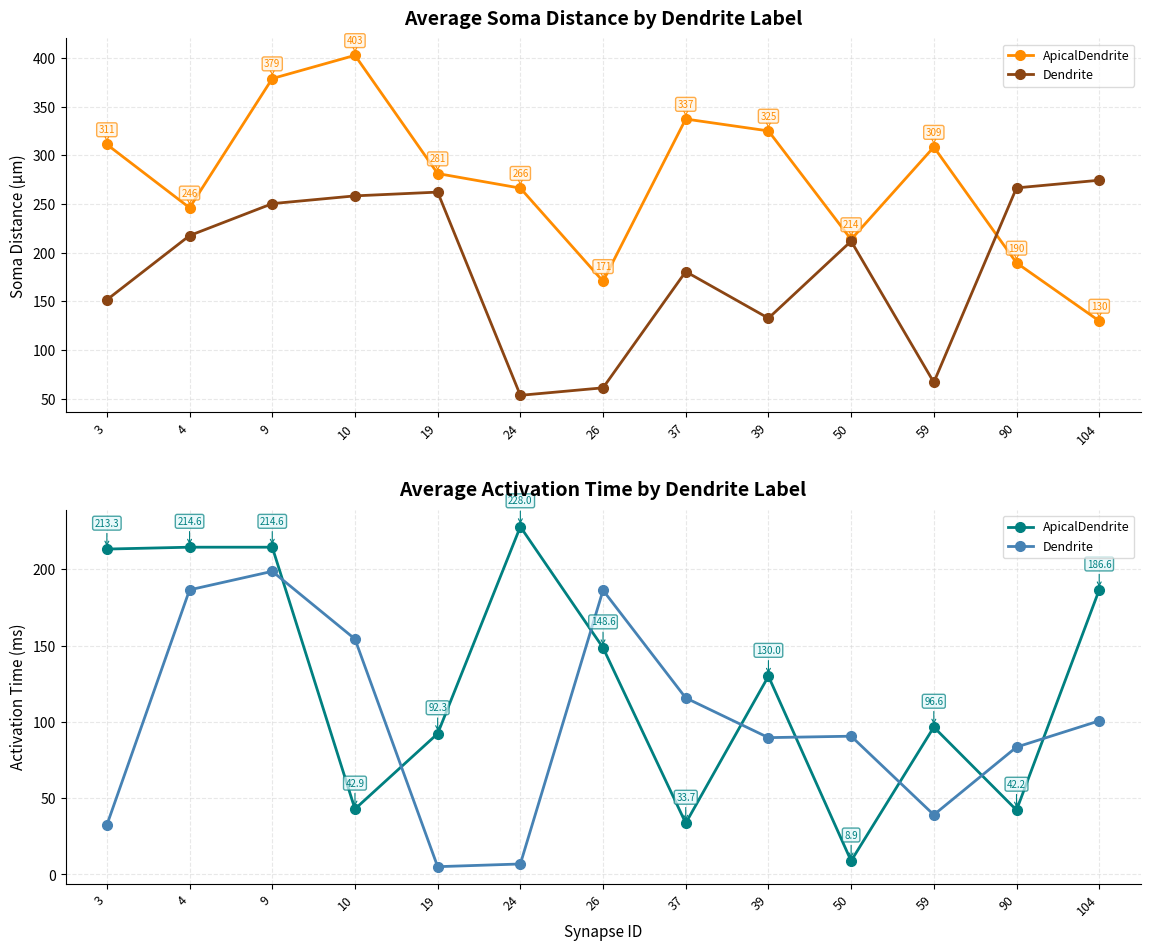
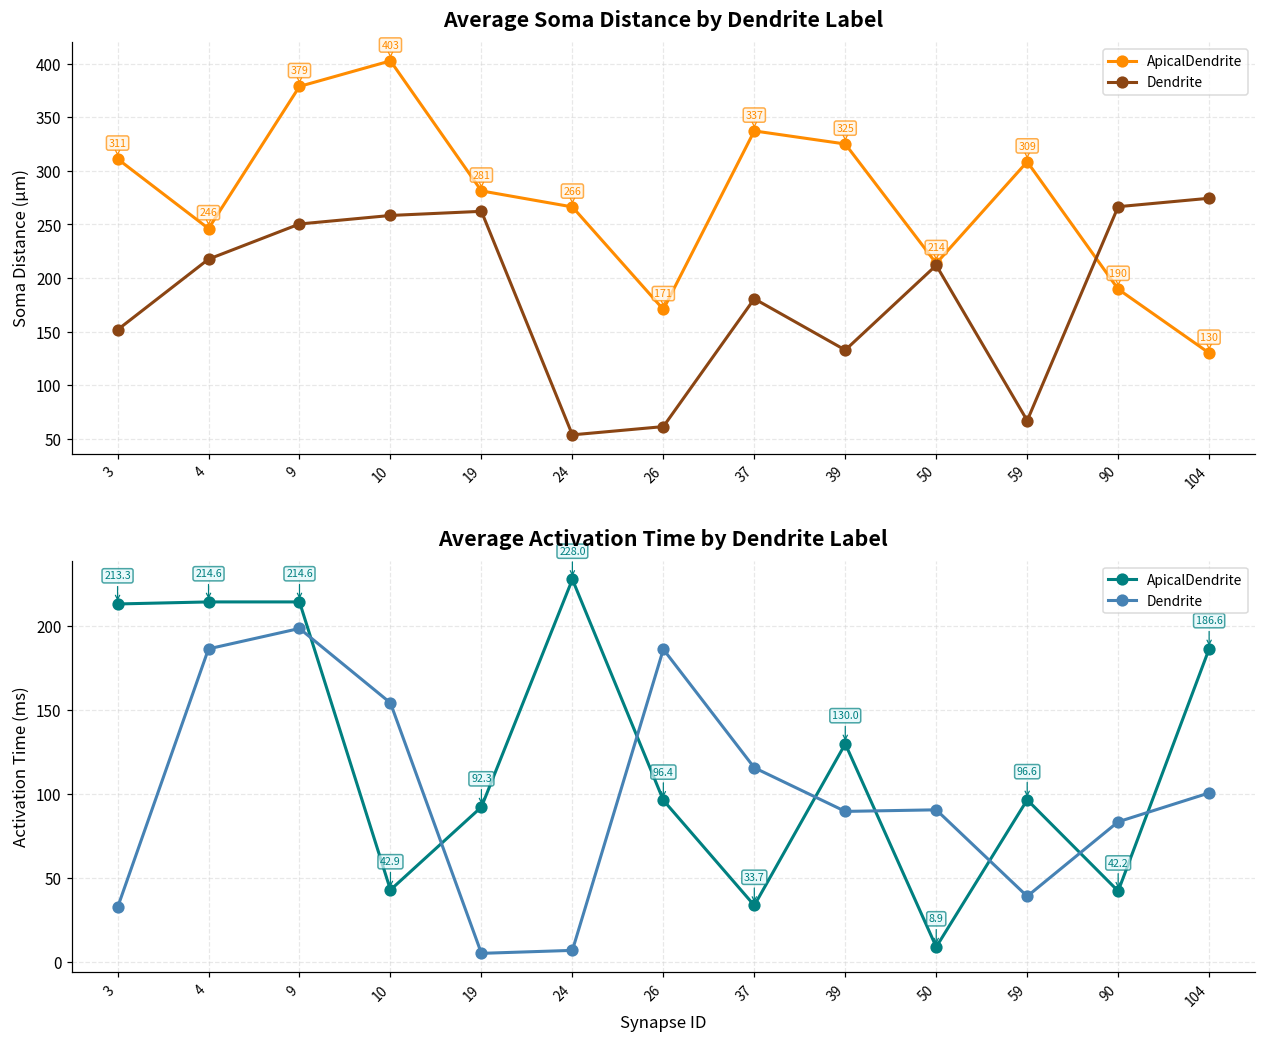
Average Activation Time by Dendrite Label, ApicalDendrite, 26: 148.6 -> 96.4
